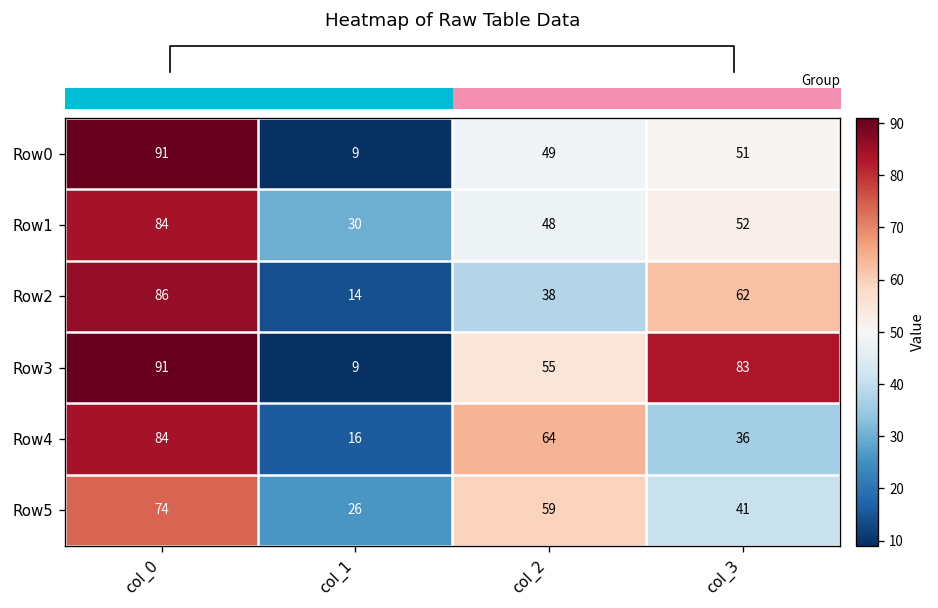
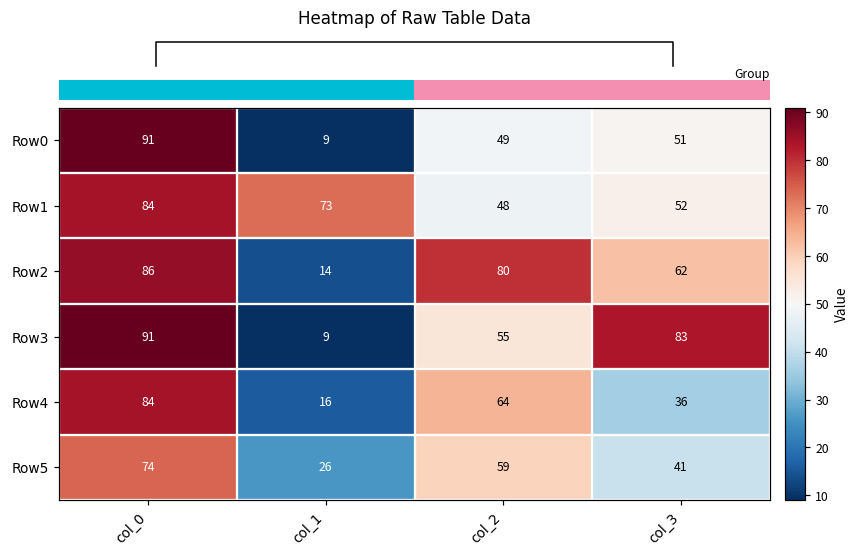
Row1, col_1: 30 -> 73
Row2, col_2: 38 -> 80
